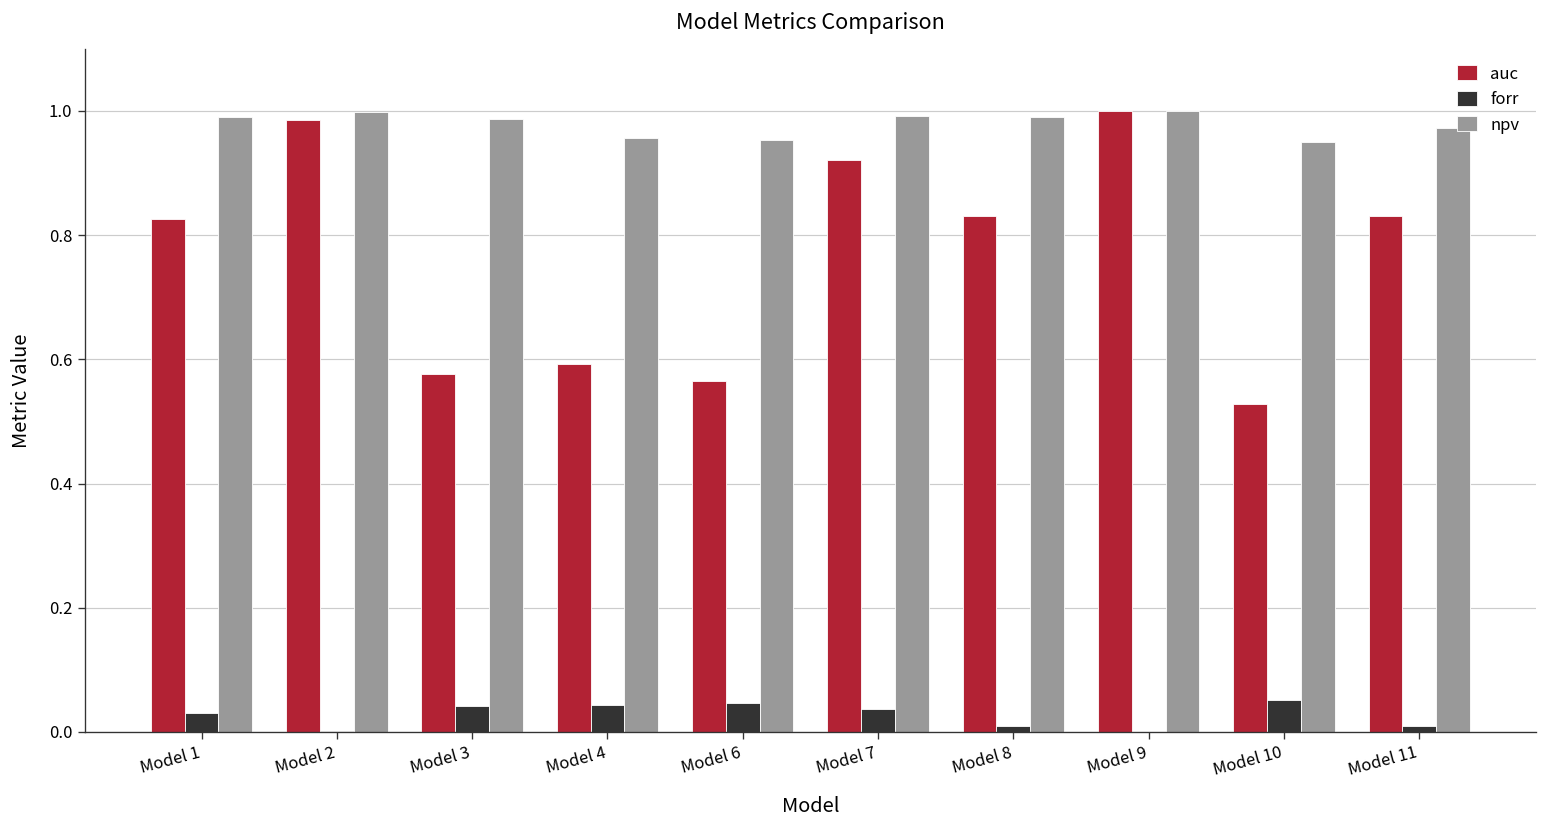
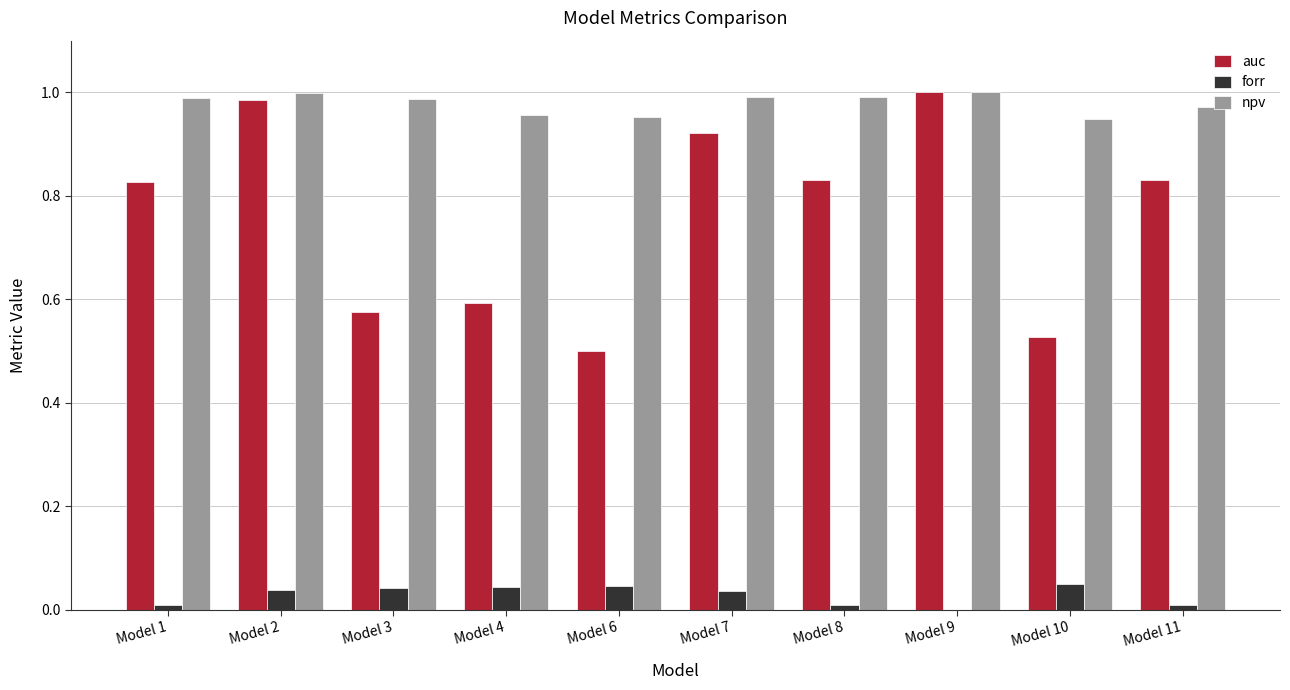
forr, Model 1: 0.03 -> 0.01
forr, Model 2: 0.00 -> 0.04
auc, Model 6: 0.57 -> 0.50
